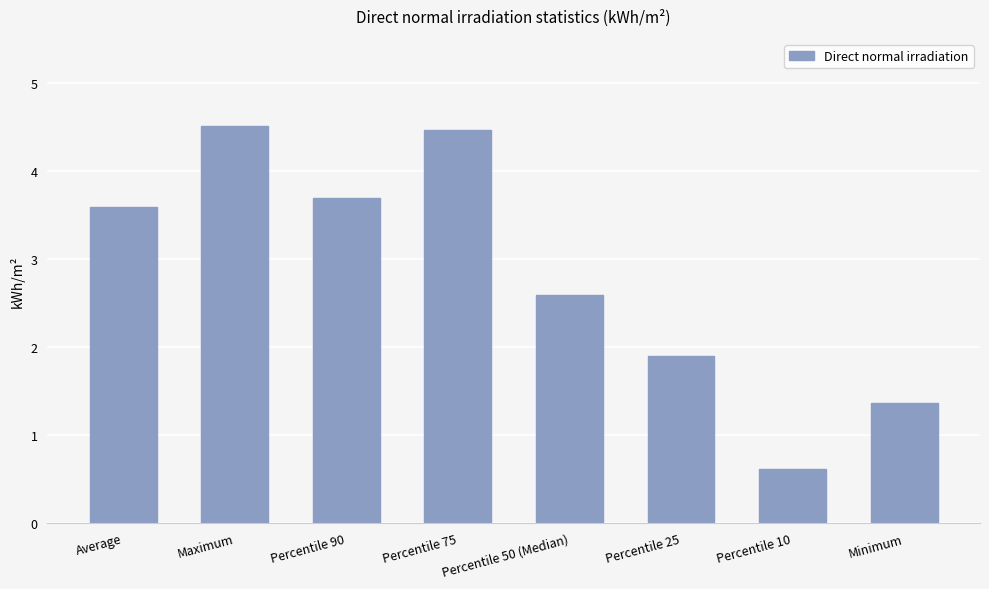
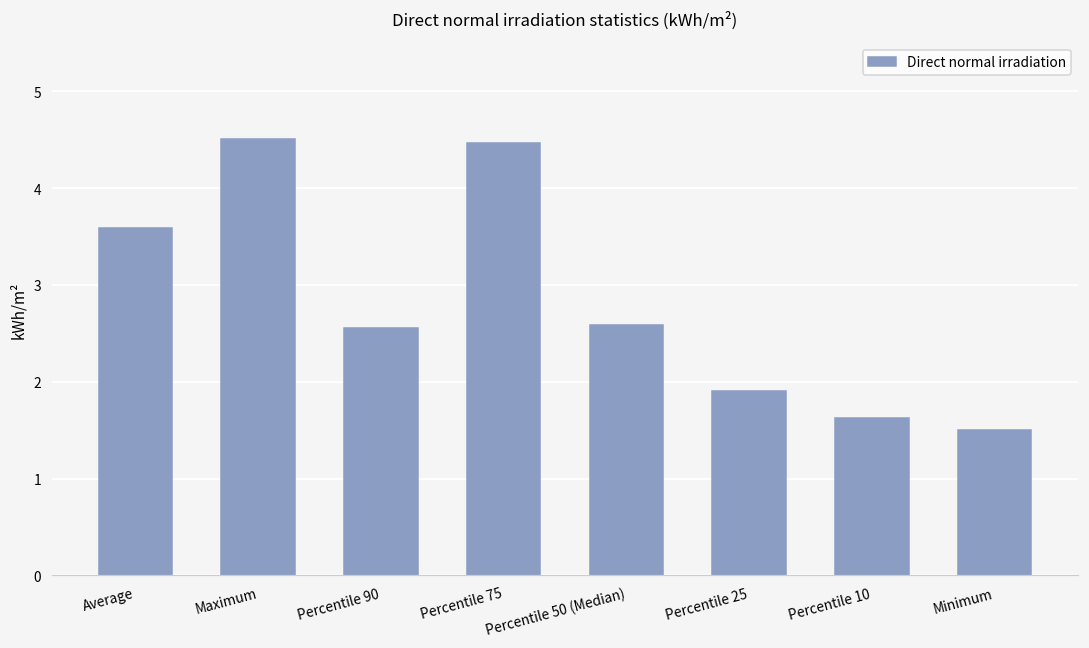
Percentile 90: 3.7 -> 2.6
Percentile 10: 0.6 -> 1.6
Minimum: 1.4 -> 1.5
